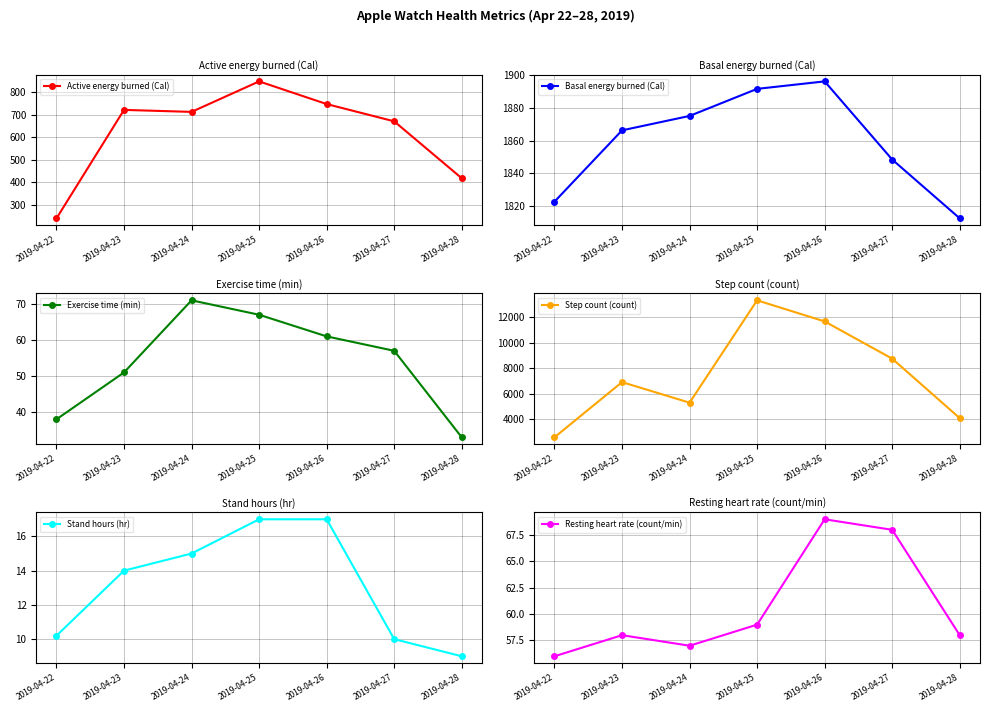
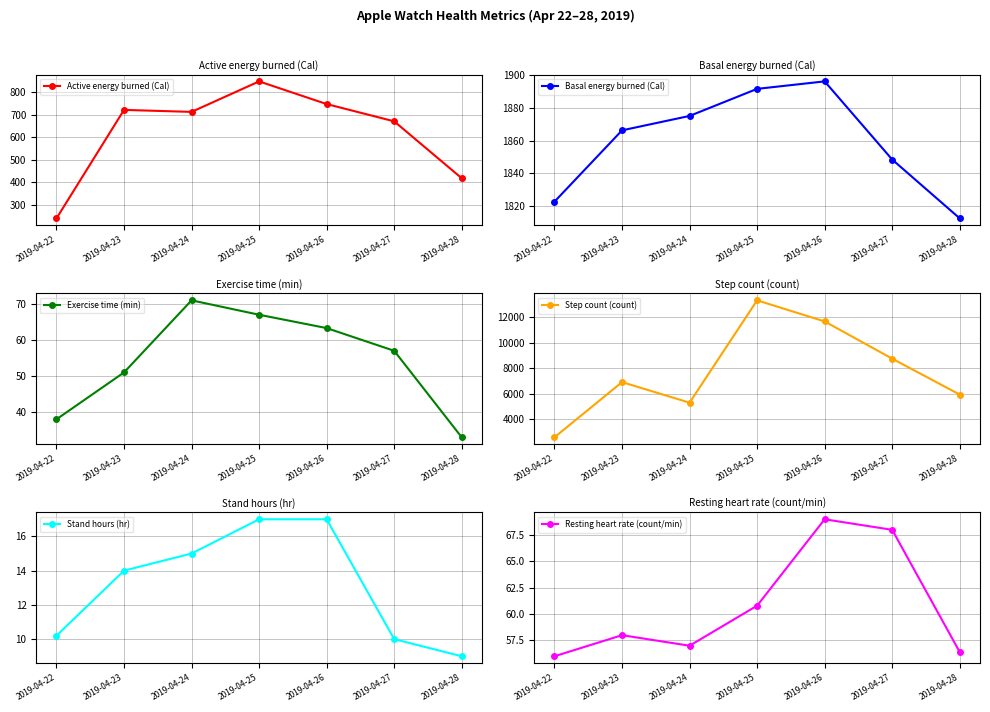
Exercise time (min), 2019-04-26: 61 -> 63
Step count (count), 2019-04-28: 4100 -> 5900
Resting heart rate (count/min), 2019-04-25: 59.0 -> 60.8
Resting heart rate (count/min), 2019-04-28: 58.0 -> 56.4
